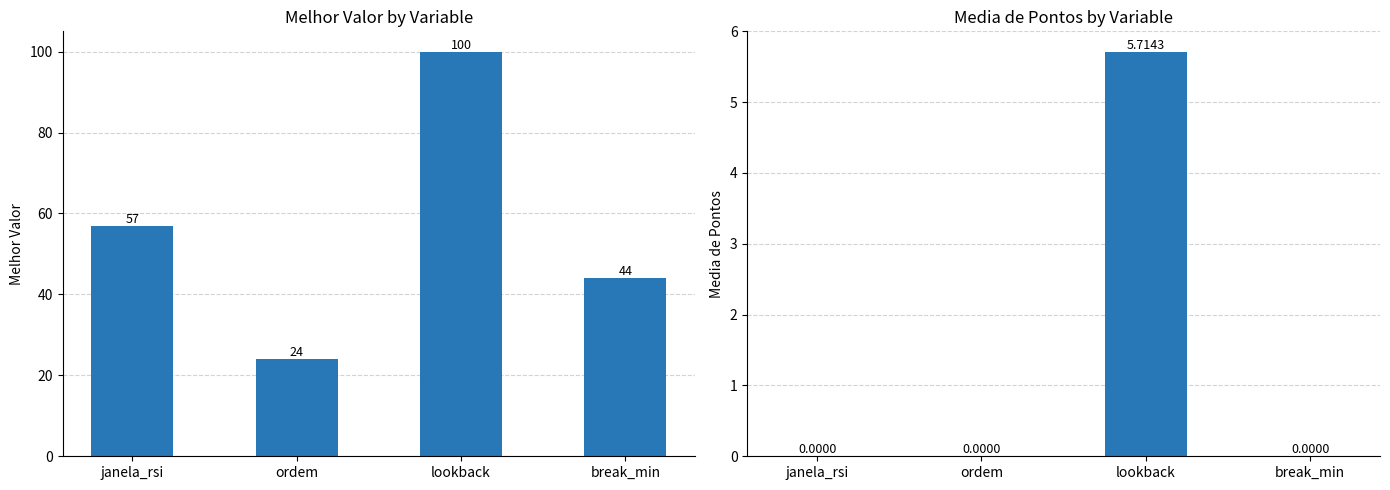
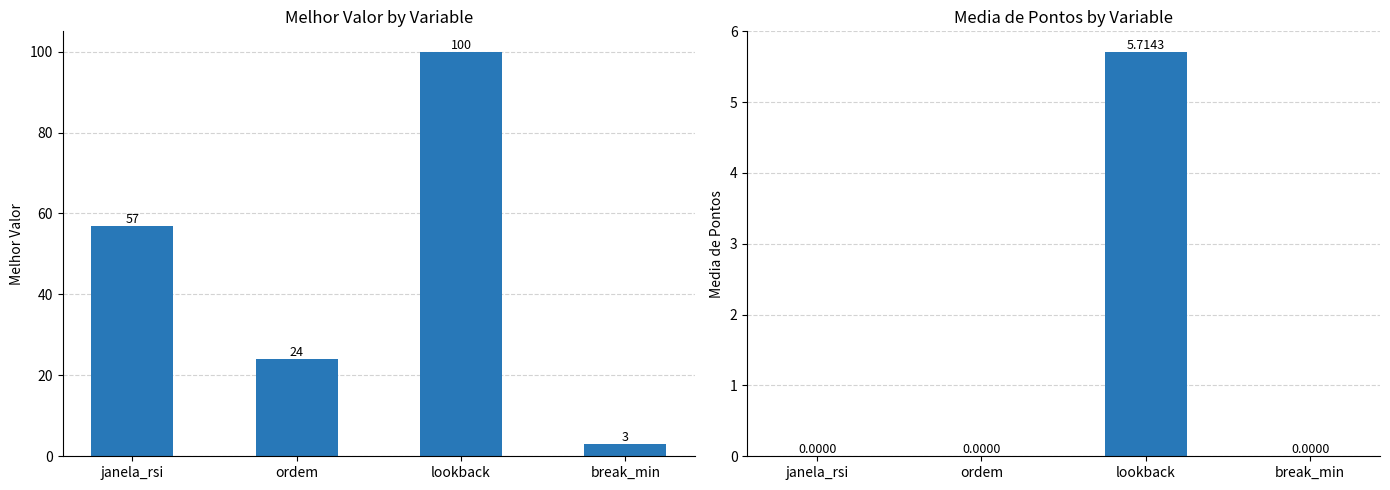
Melhor Valor by Variable, break_min: 44 -> 3
